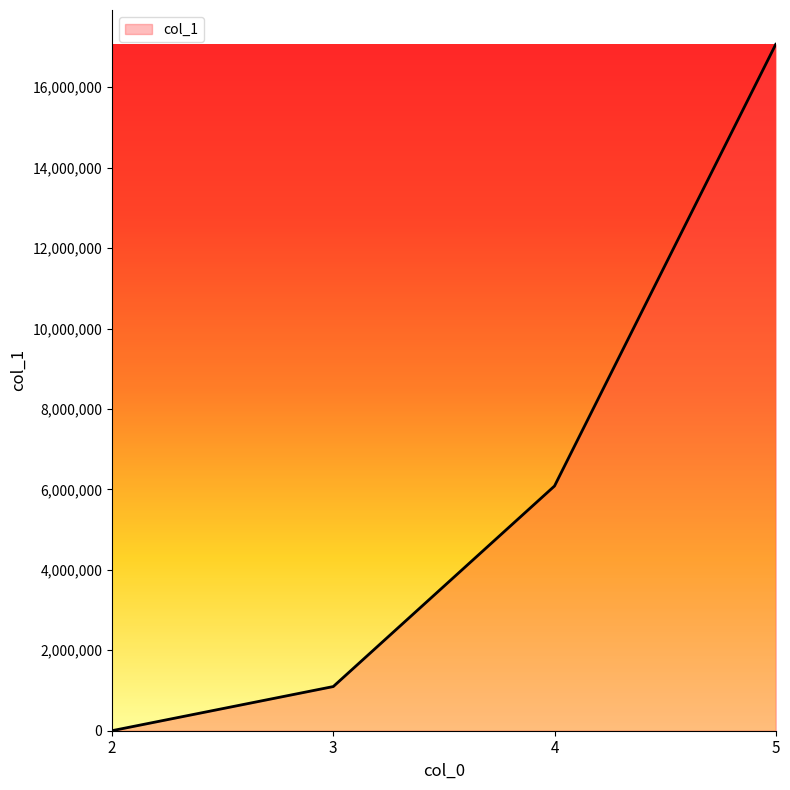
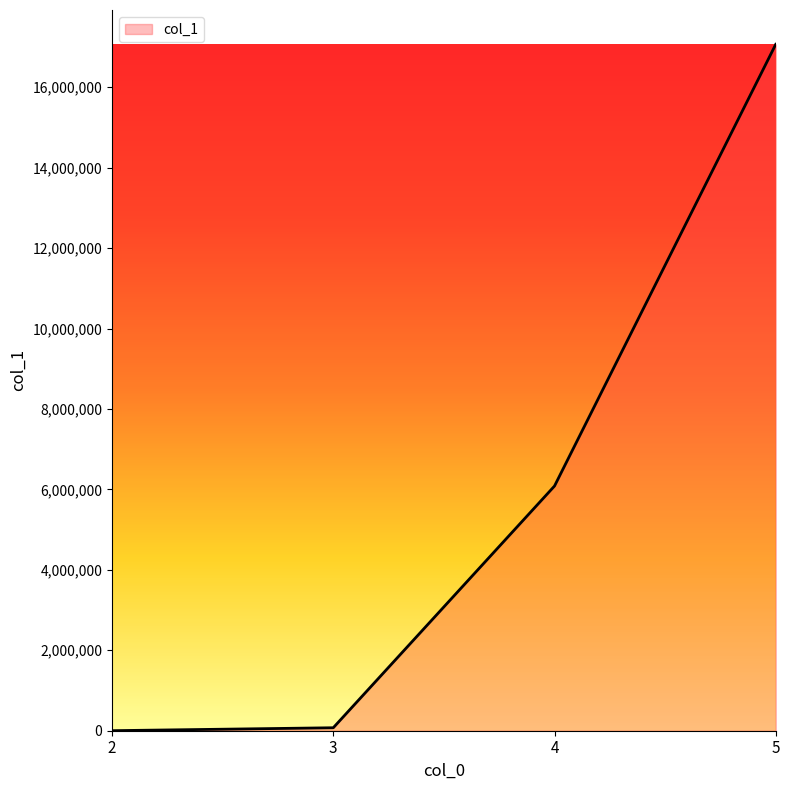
3: 1,100,000 -> 100,000
